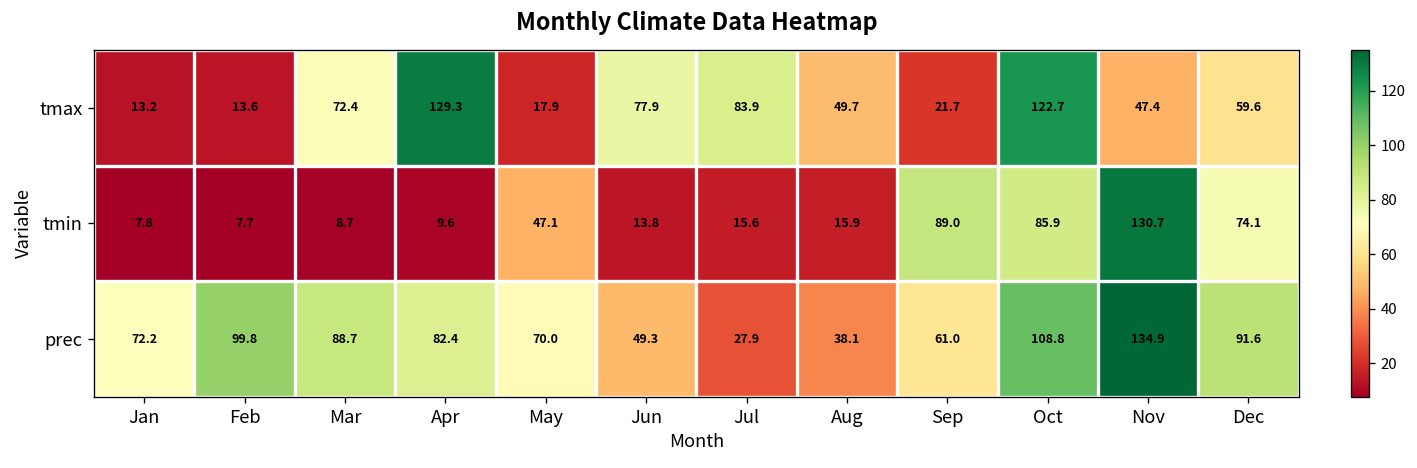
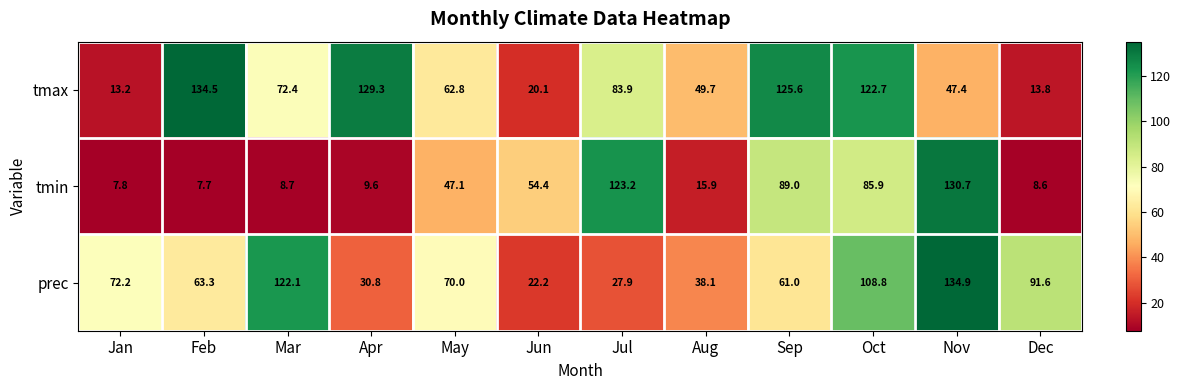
tmax, Feb: 13.6 -> 134.5
tmax, May: 17.9 -> 62.8
tmax, Jun: 77.9 -> 20.1
tmax, Sep: 21.7 -> 125.6
tmax, Dec: 59.6 -> 13.8
tmin, Jun: 13.8 -> 54.4
tmin, Jul: 15.6 -> 123.2
tmin, Dec: 74.1 -> 8.6
prec, Feb: 99.8 -> 63.3
prec, Mar: 88.7 -> 122.1
prec, Apr: 82.4 -> 30.8
prec, Jun: 49.3 -> 22.2
